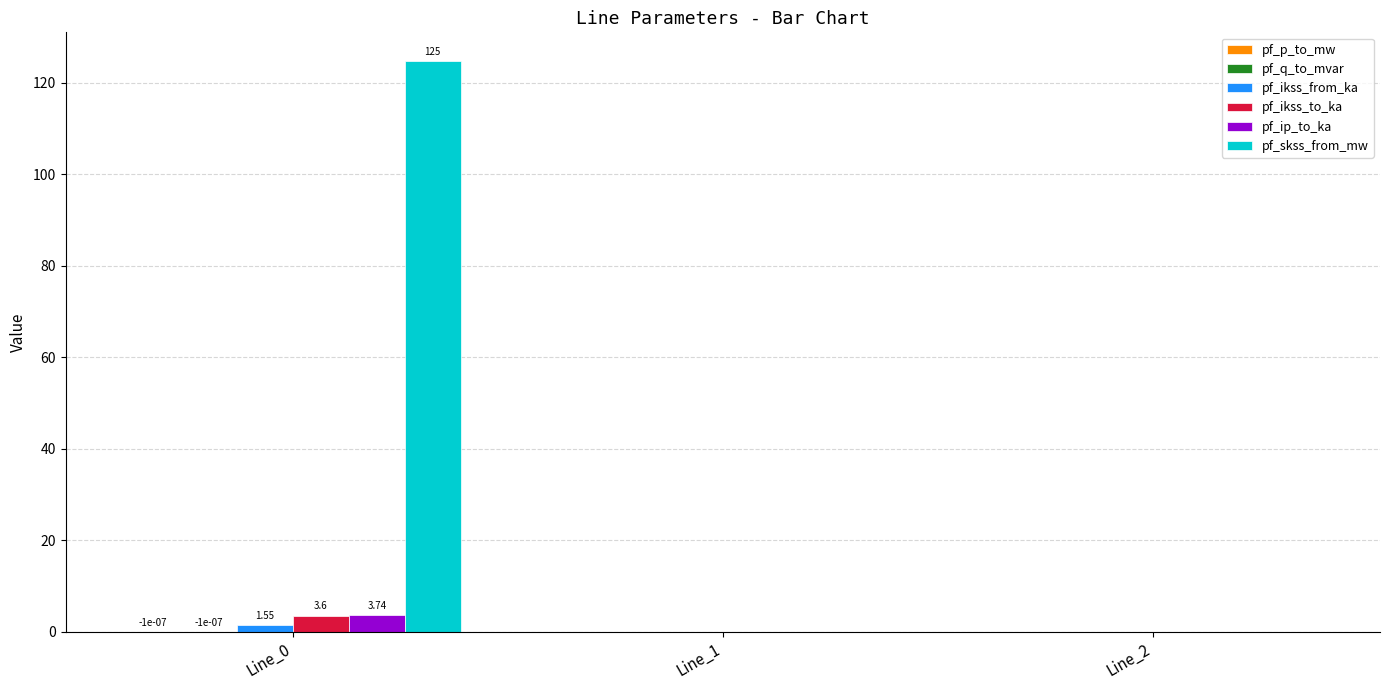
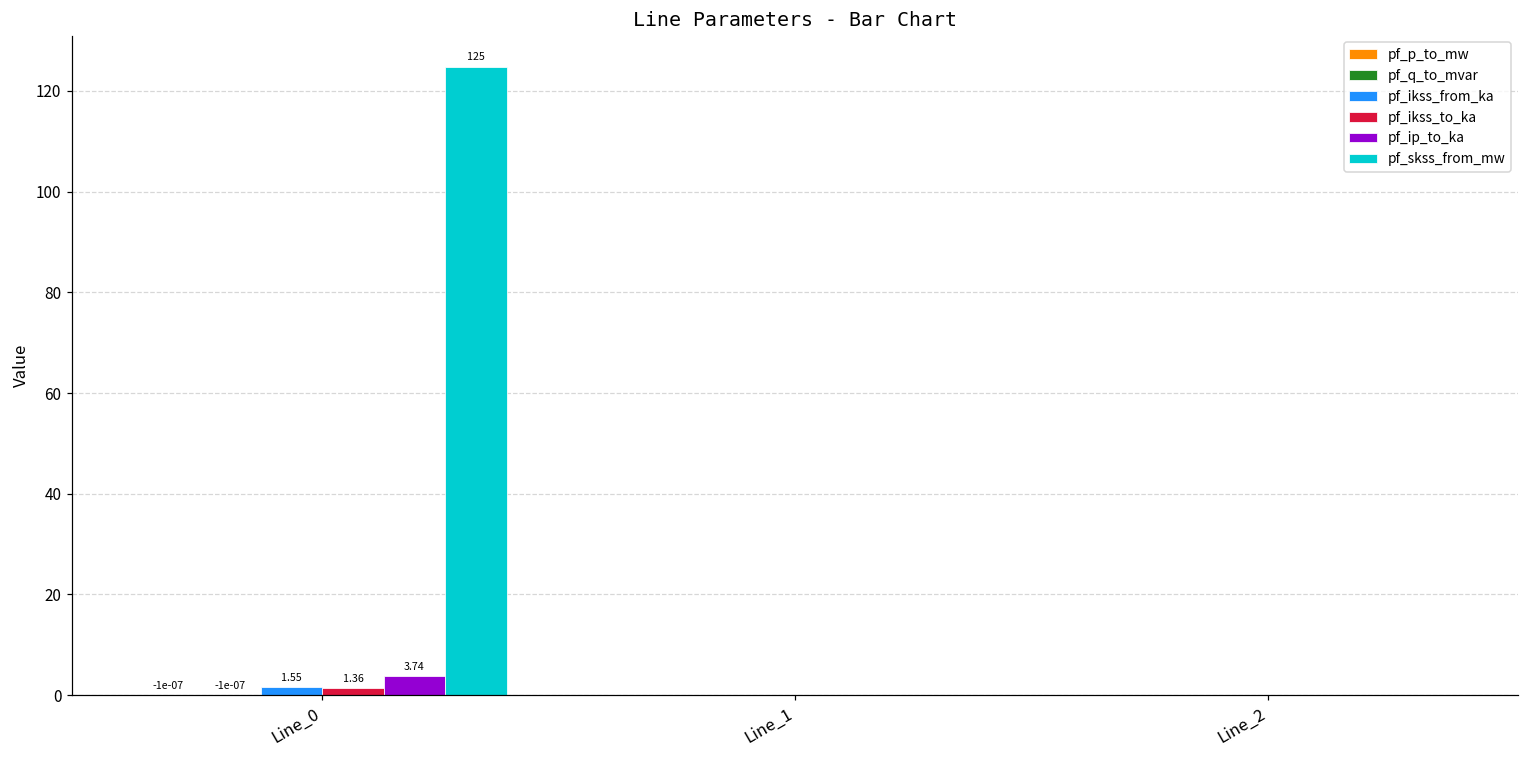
pf_ikss_to_ka, Line_0: 3.6 -> 1.36
